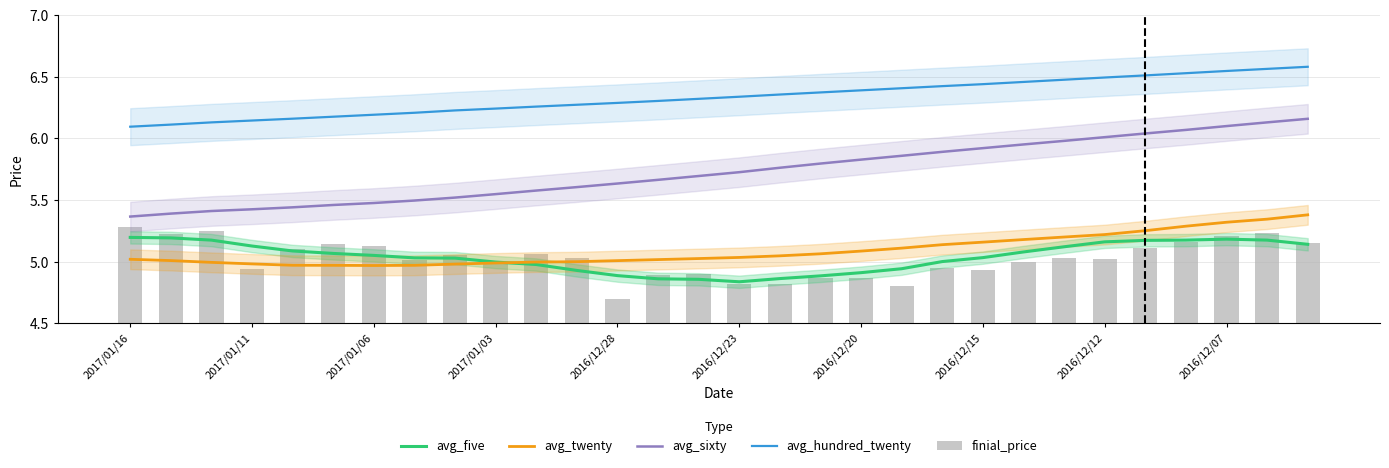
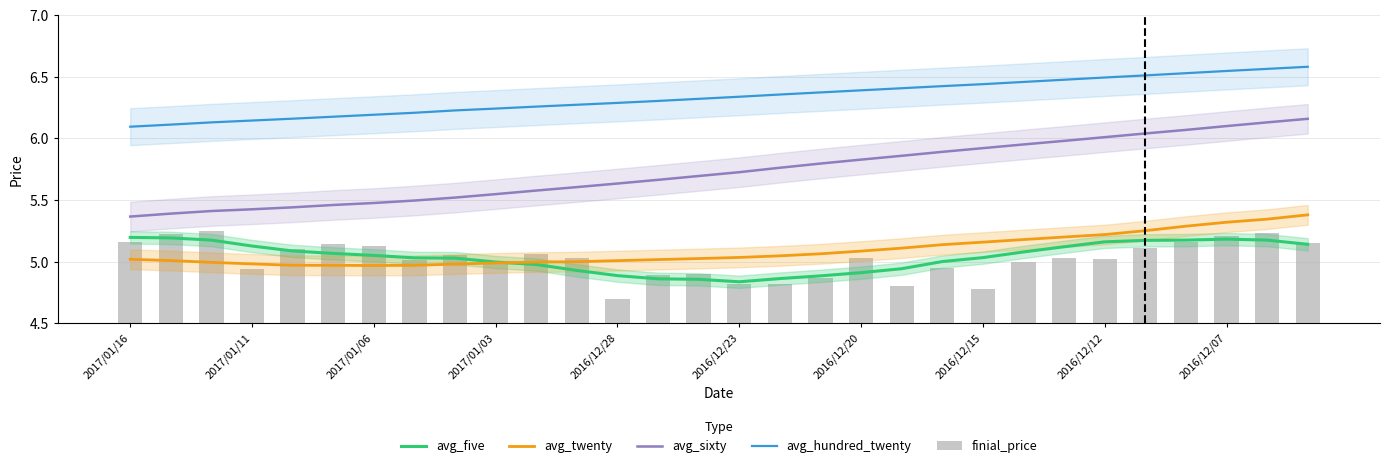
finial_price, 2017/01/16: 5.28 -> 5.16
finial_price, 2016/12/20: 4.87 -> 5.03
finial_price, 2016/12/15: 4.93 -> 4.78
